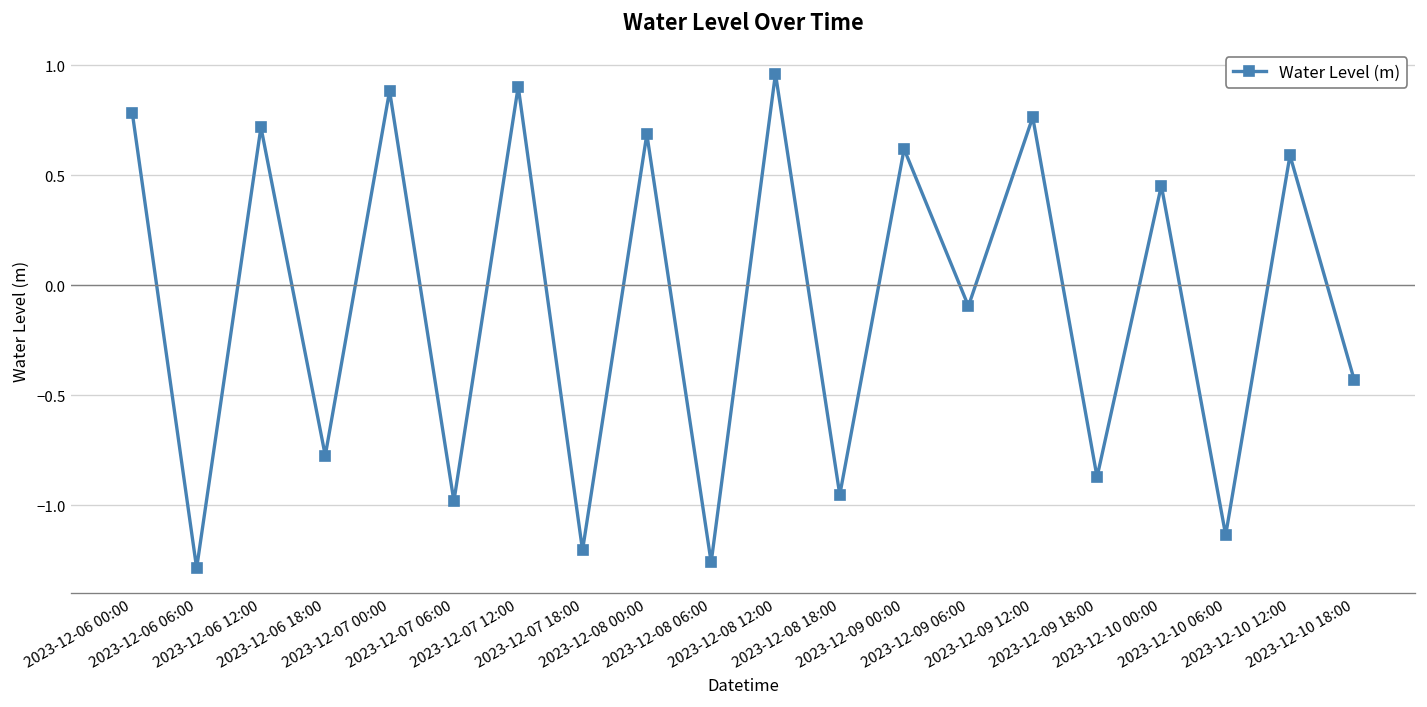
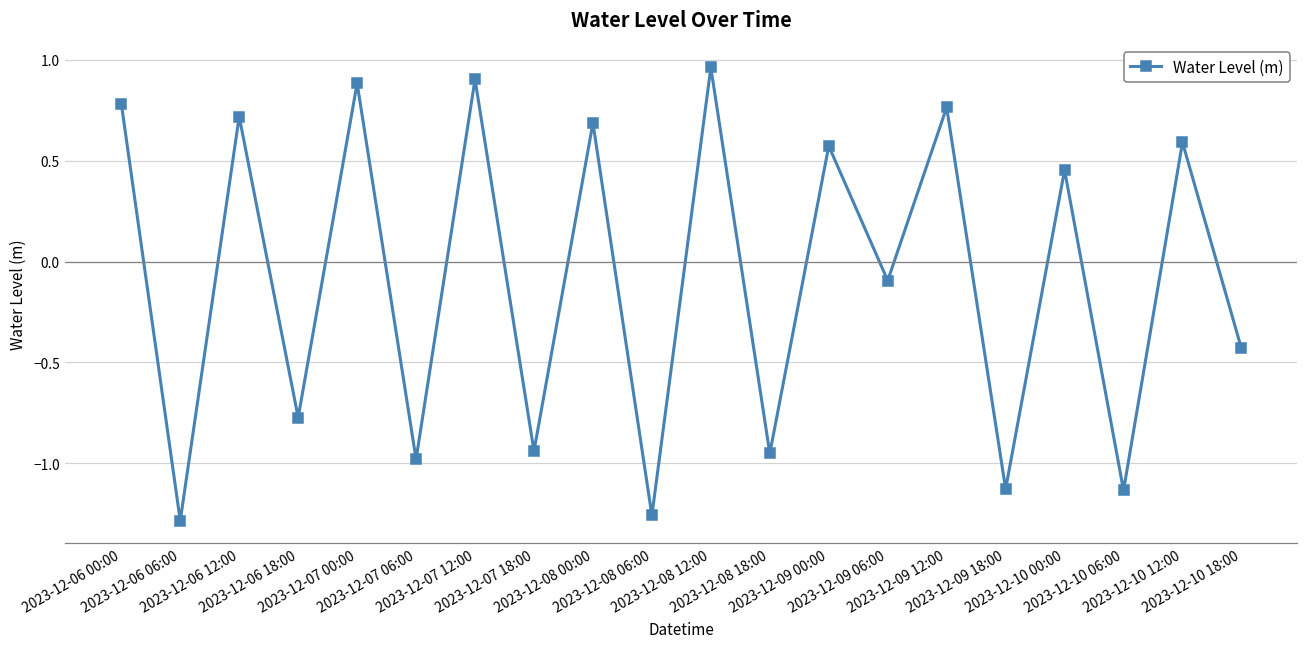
2023-12-07 18:00: -1.20 -> -0.94
2023-12-09 00:00: 0.62 -> 0.57
2023-12-09 18:00: -0.87 -> -1.13
